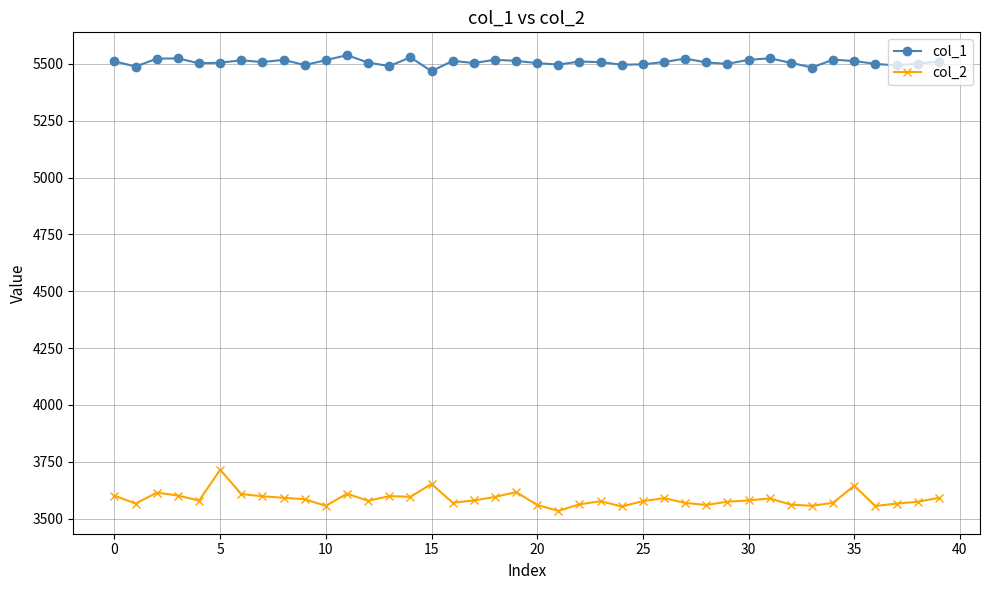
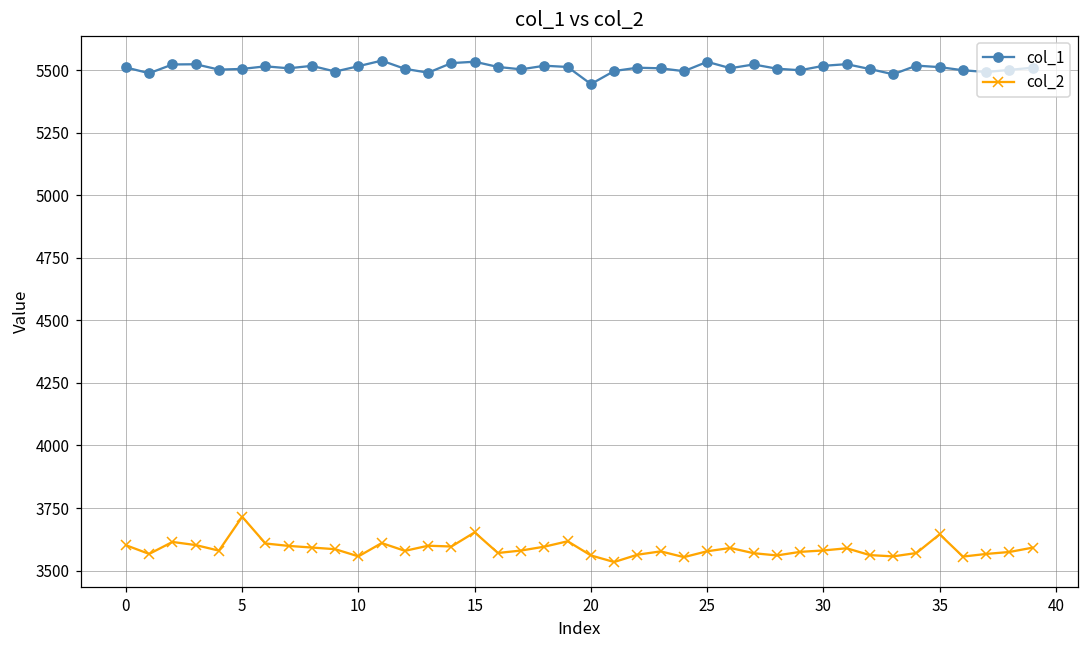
col_1, 15: 5470 -> 5530
col_1, 20: 5500 -> 5450
col_1, 25: 5500 -> 5530
